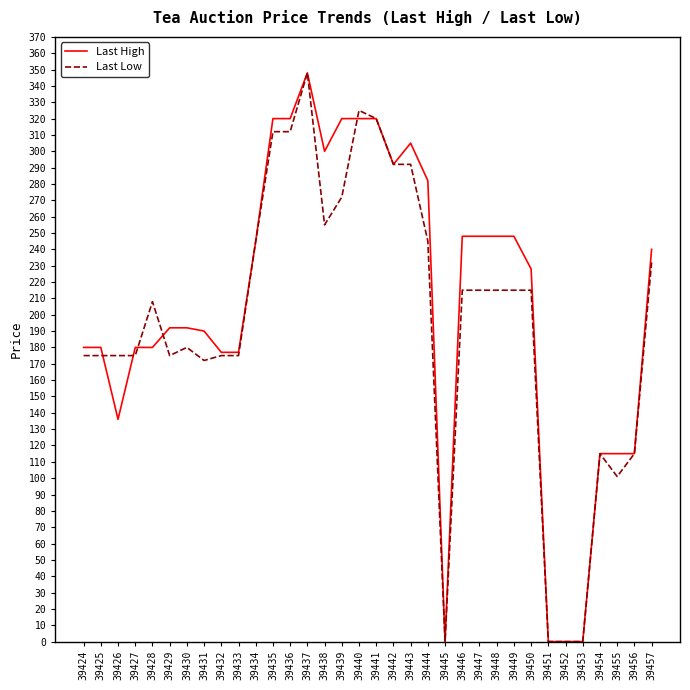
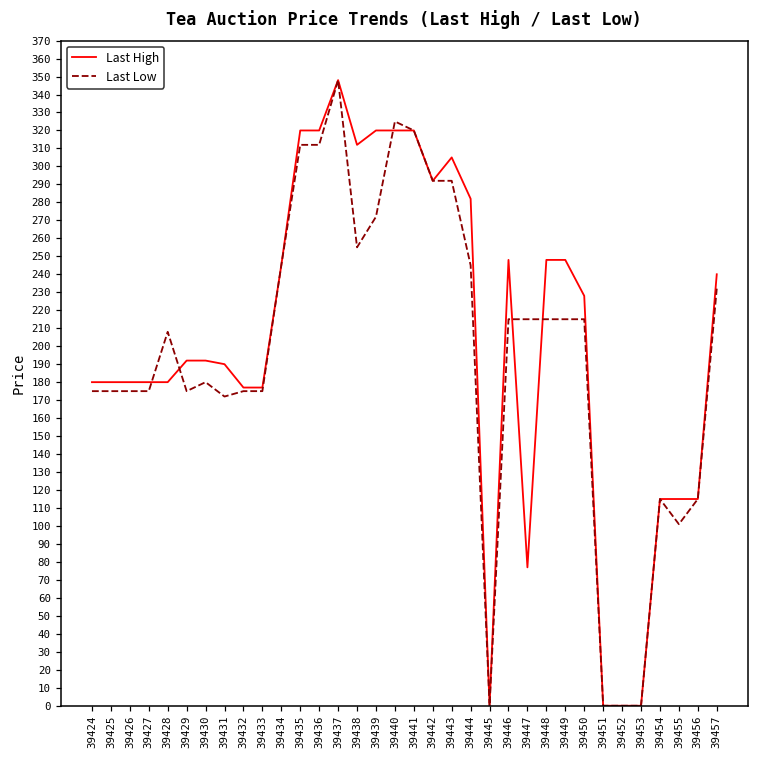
Last High, 39426: 136 -> 180
Last High, 39438: 300 -> 312
Last High, 39447: 248 -> 77
